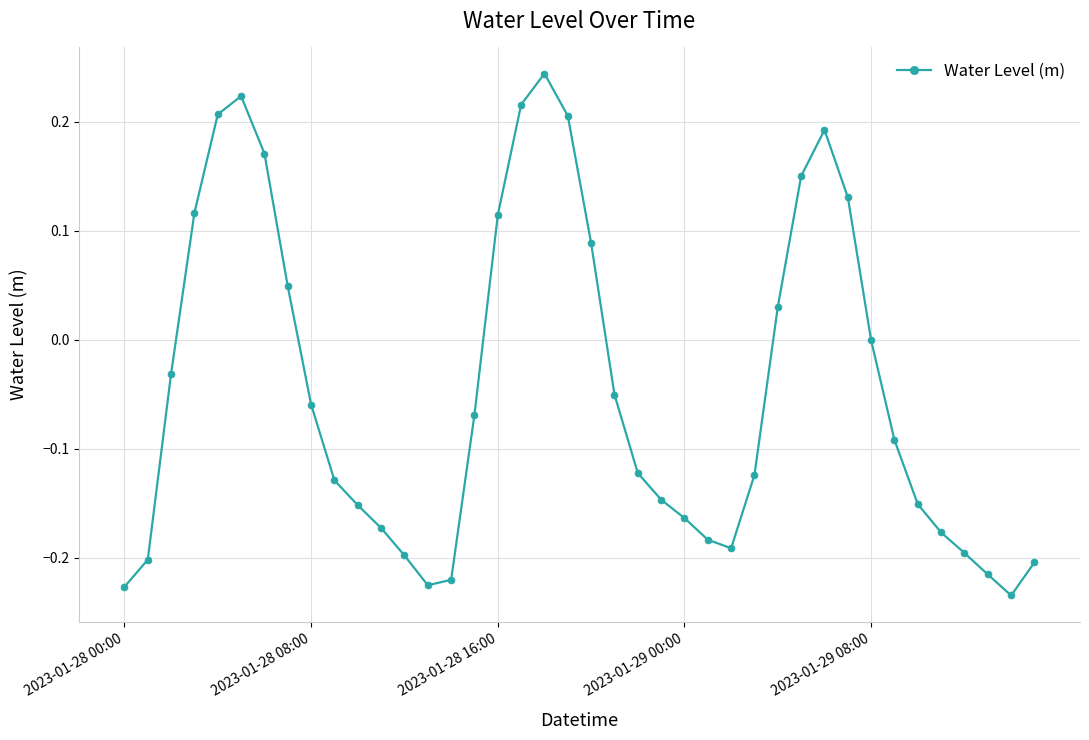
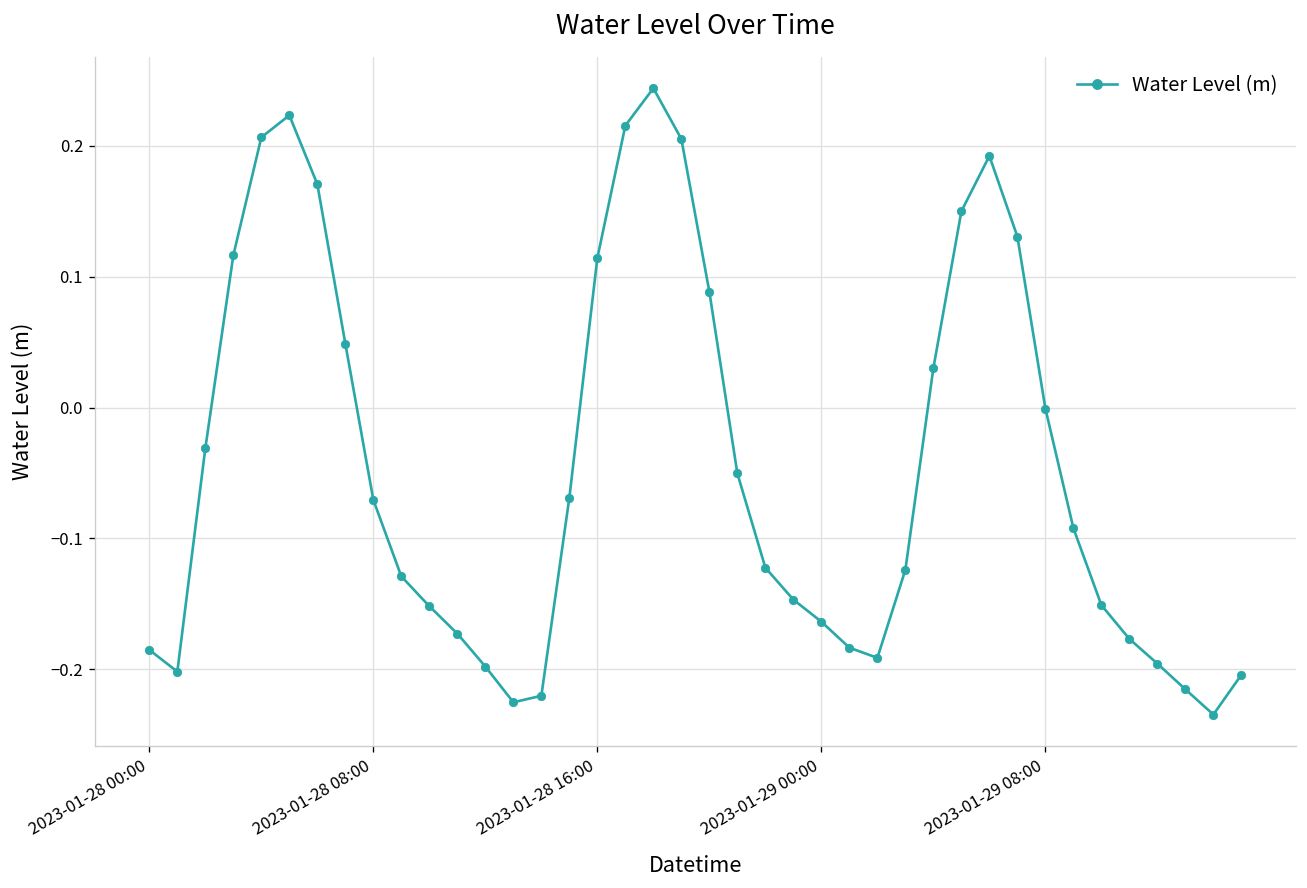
2023-01-28 00:00: -0.227 -> -0.185
2023-01-28 08:00: -0.060 -> -0.071
